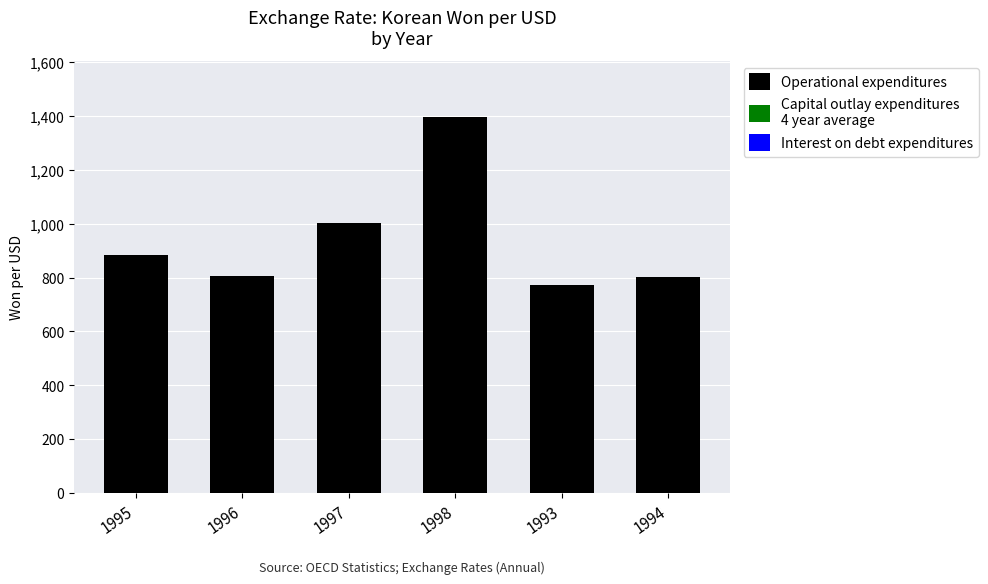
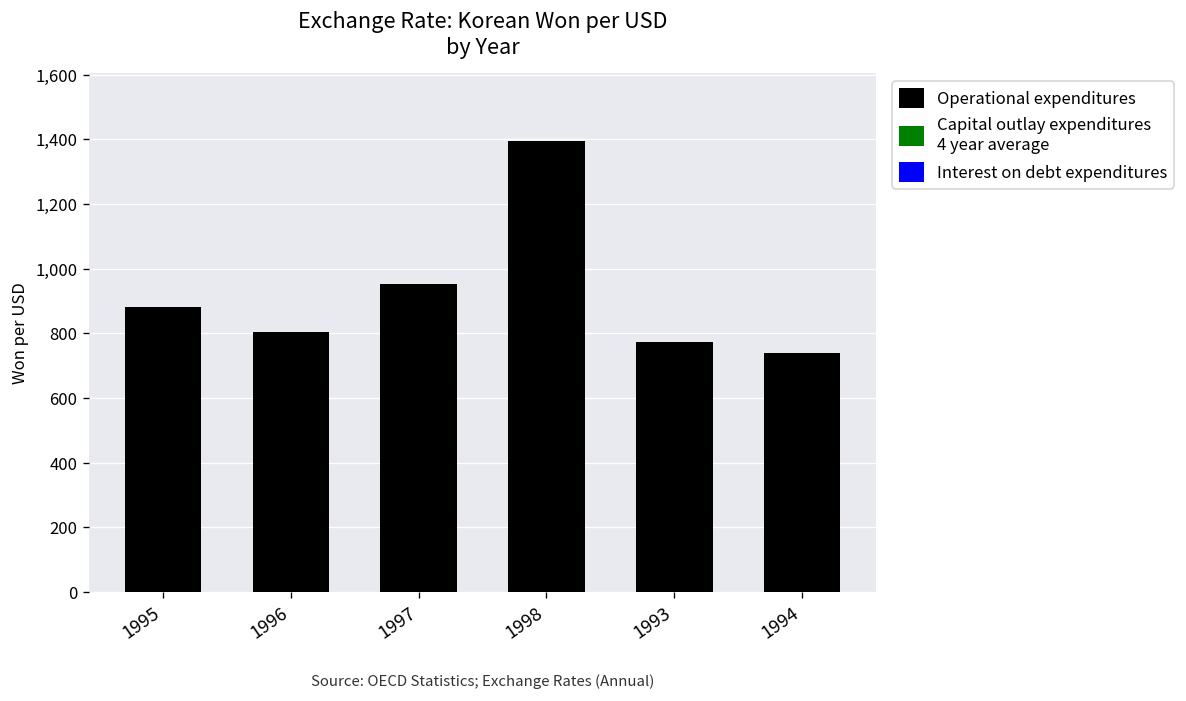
1997: 1,000 -> 950
1994: 800 -> 740
